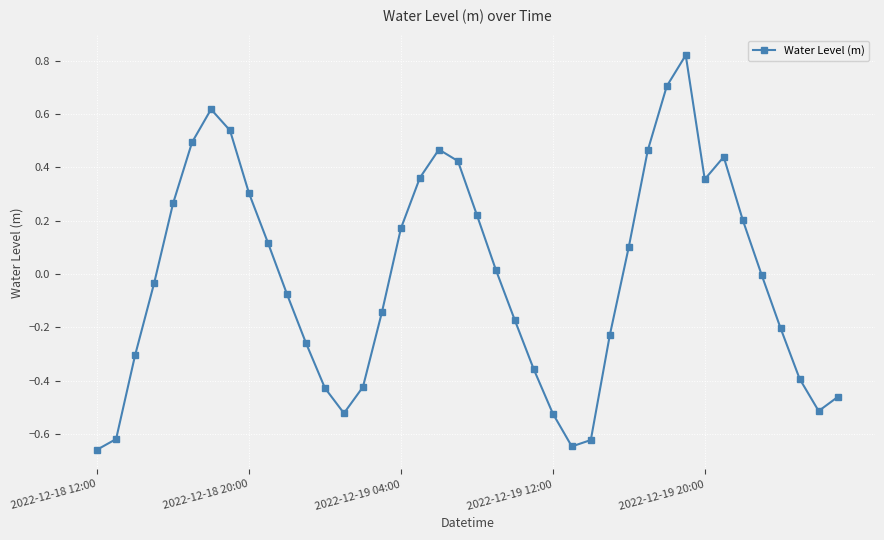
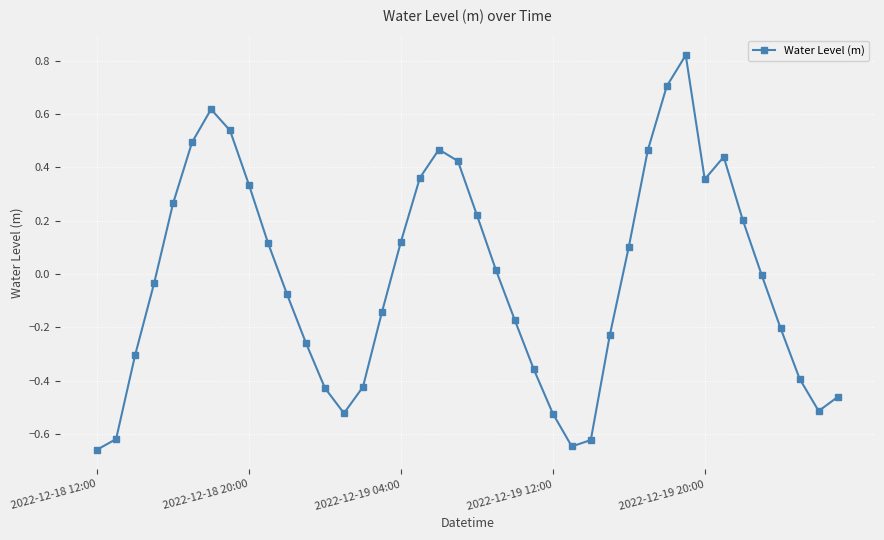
2022-12-18 20:00: 0.30 -> 0.33
2022-12-19 04:00: 0.17 -> 0.12
